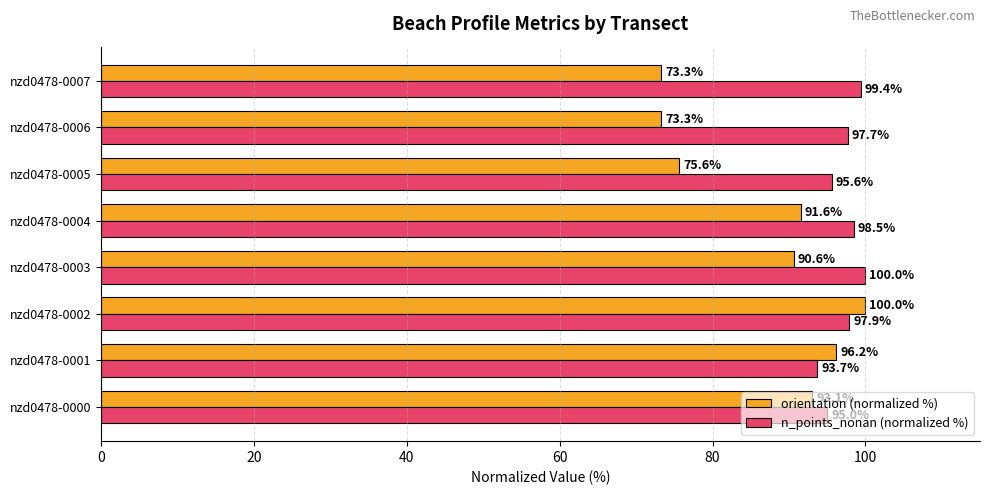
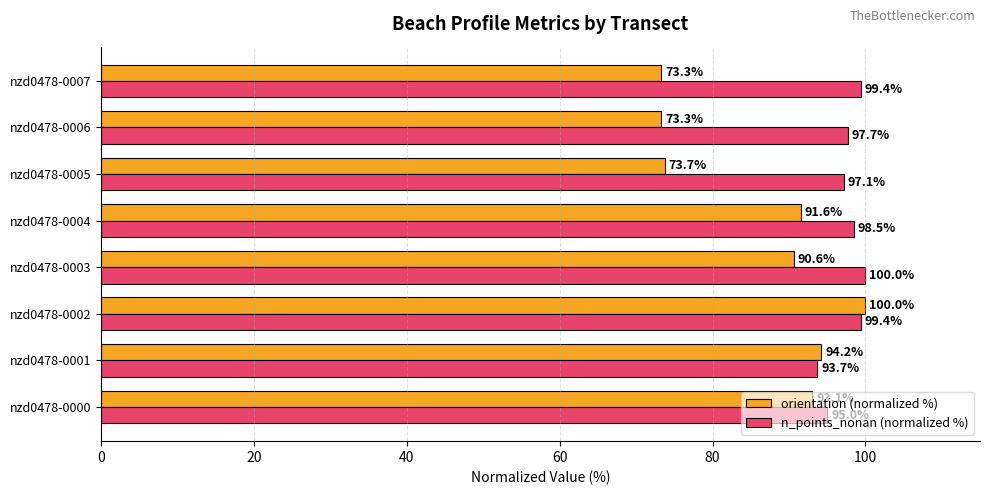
orientation (normalized %), nzd0478-0005: 75.6% -> 73.7%
n_points_nonan (normalized %), nzd0478-0005: 95.6% -> 97.1%
n_points_nonan (normalized %), nzd0478-0002: 97.9% -> 99.4%
orientation (normalized %), nzd0478-0001: 96.2% -> 94.2%
